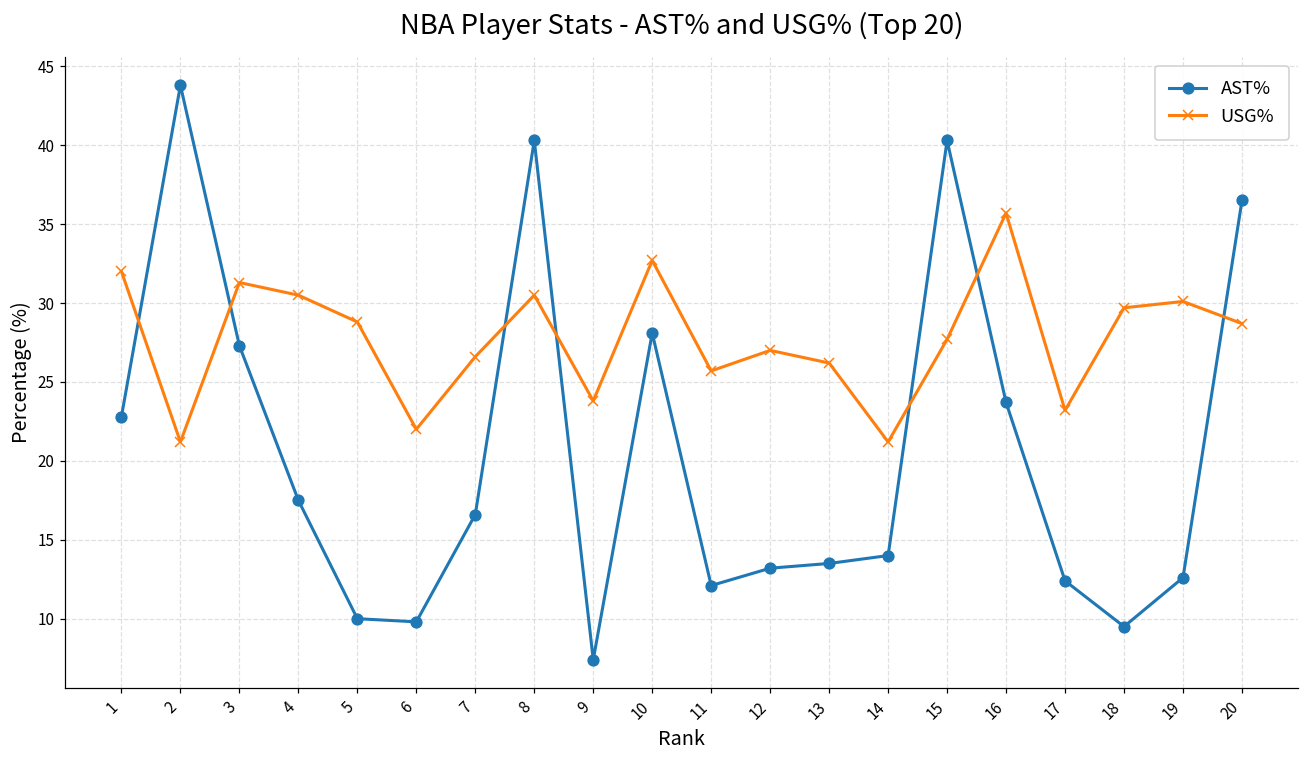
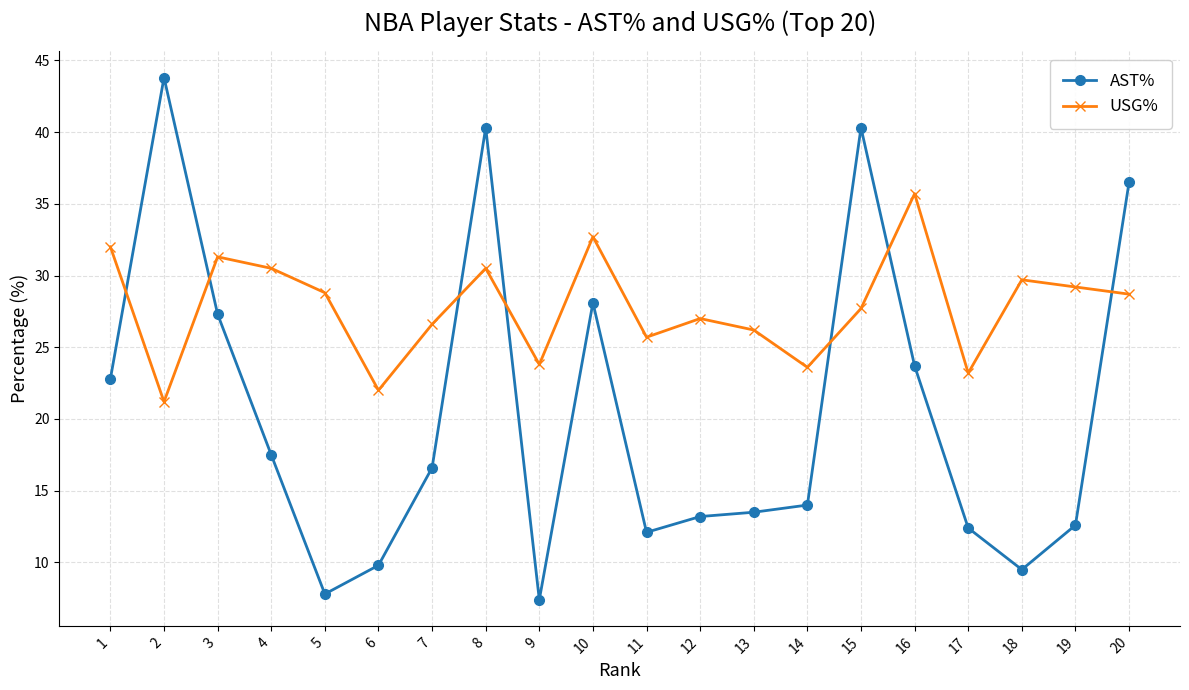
AST%, 5: 10.0 -> 7.8
USG%, 14: 21.2 -> 23.6
USG%, 19: 30.1 -> 29.2
